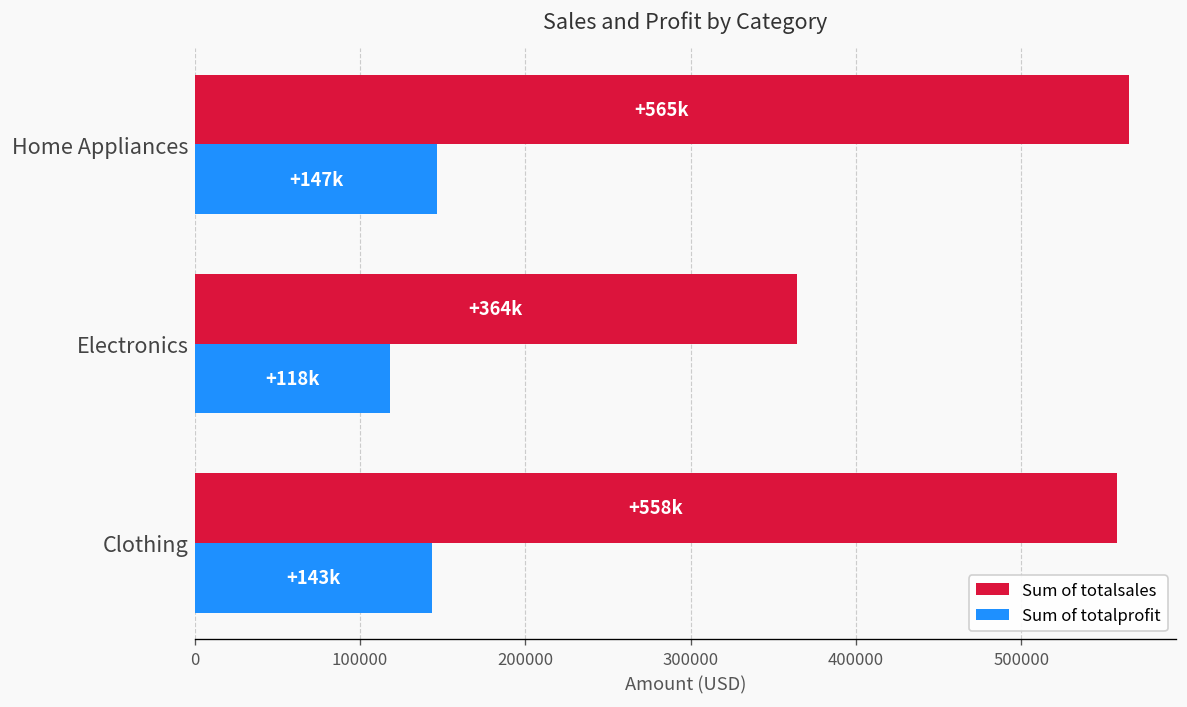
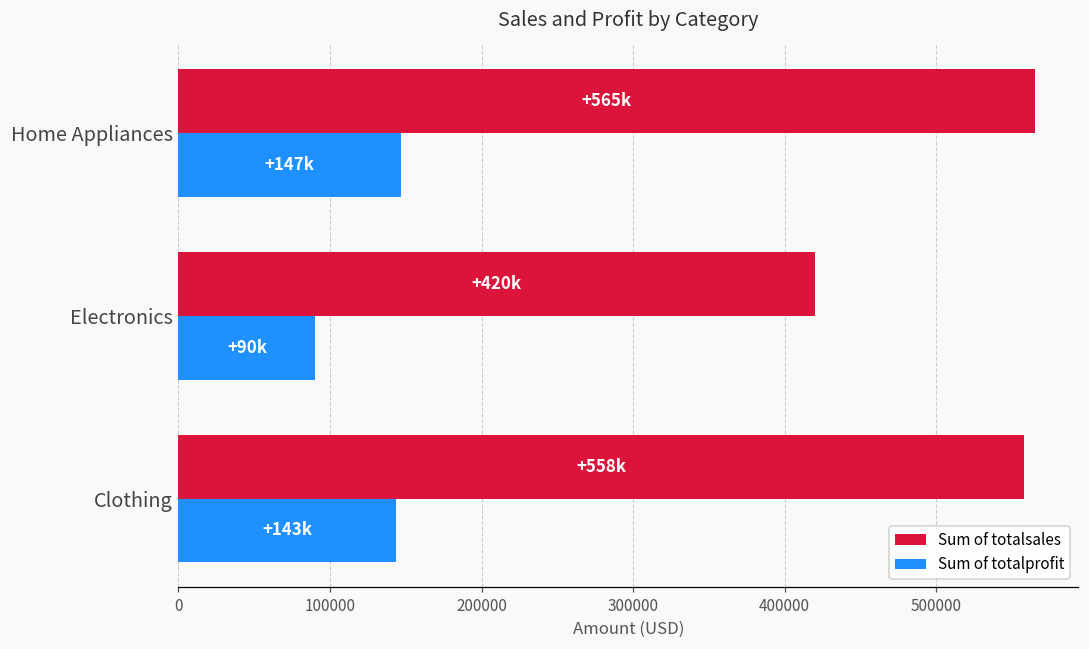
Sum of totalsales, Electronics: +364k -> +420k
Sum of totalprofit, Electronics: +118k -> +90k
